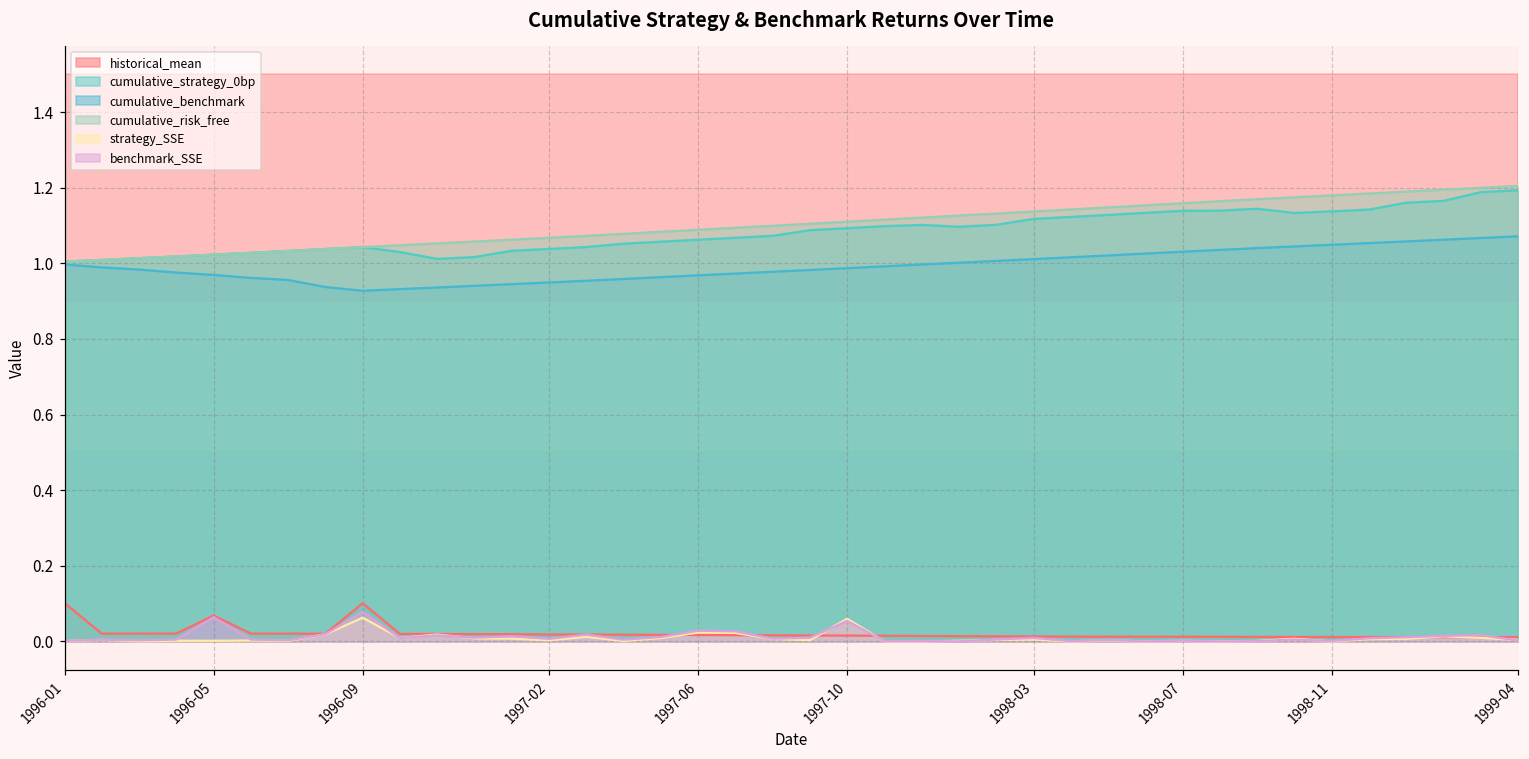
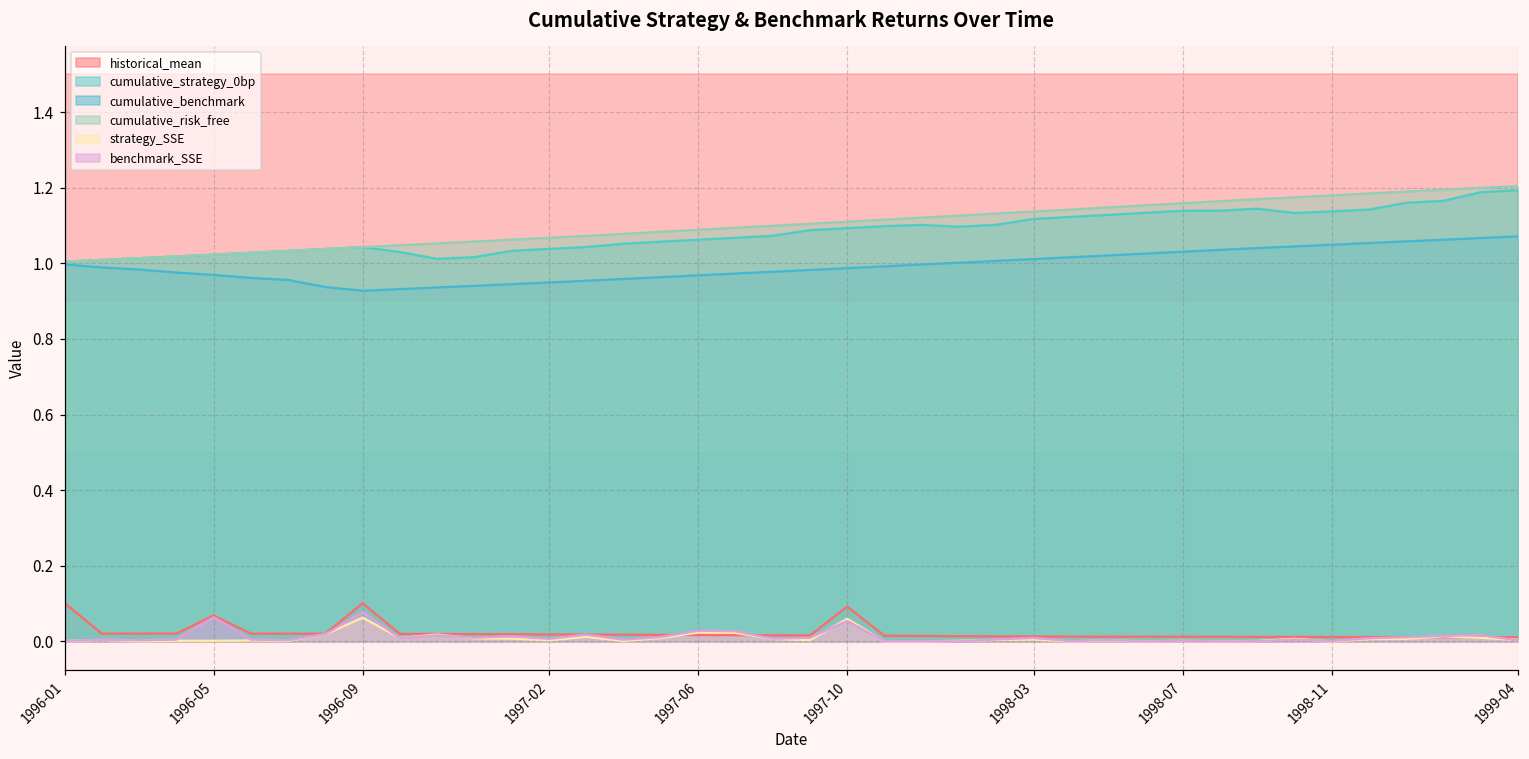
historical_mean, 1997-10: 0.02 -> 0.09
